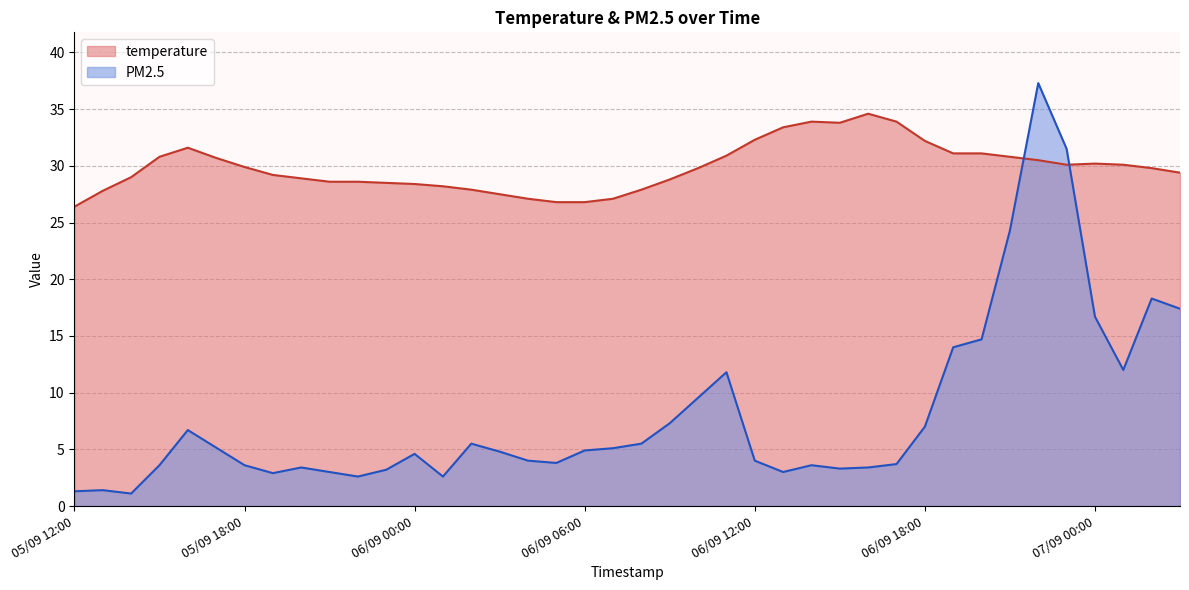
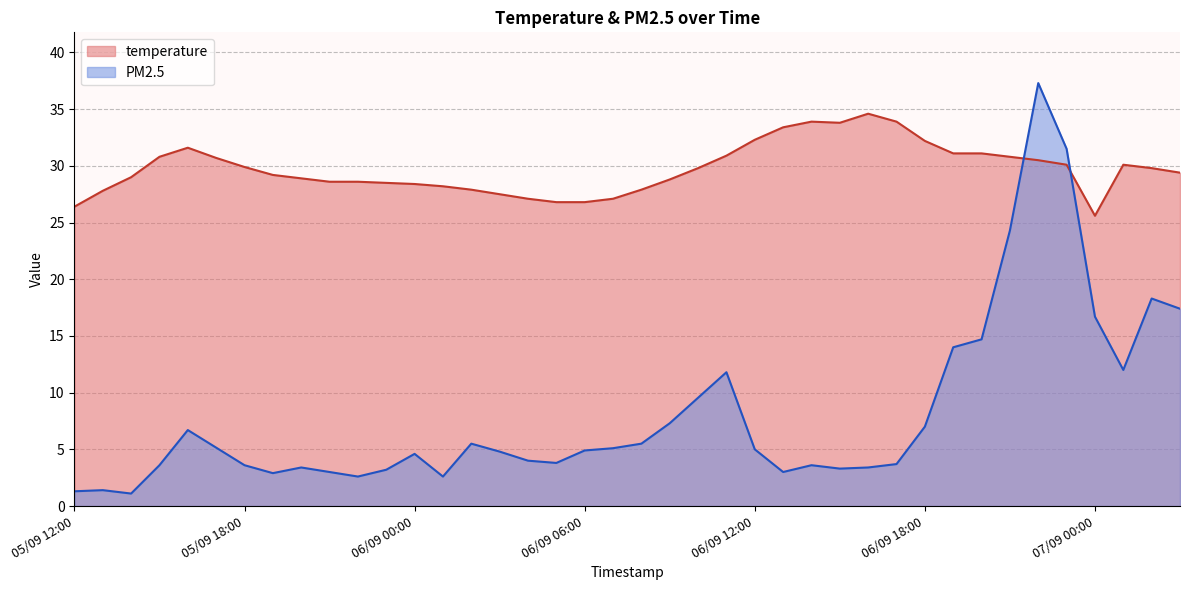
PM2.5, 06/09 12:00: 4 -> 5
temperature, 07/09 00:00: 30.2 -> 25.6
